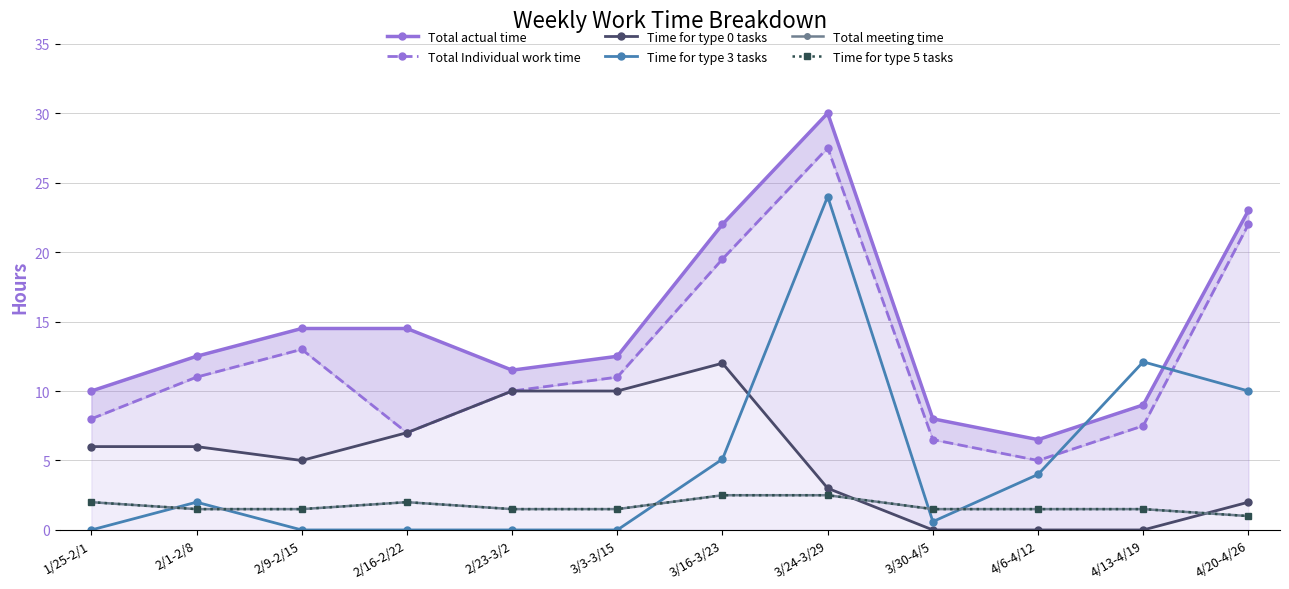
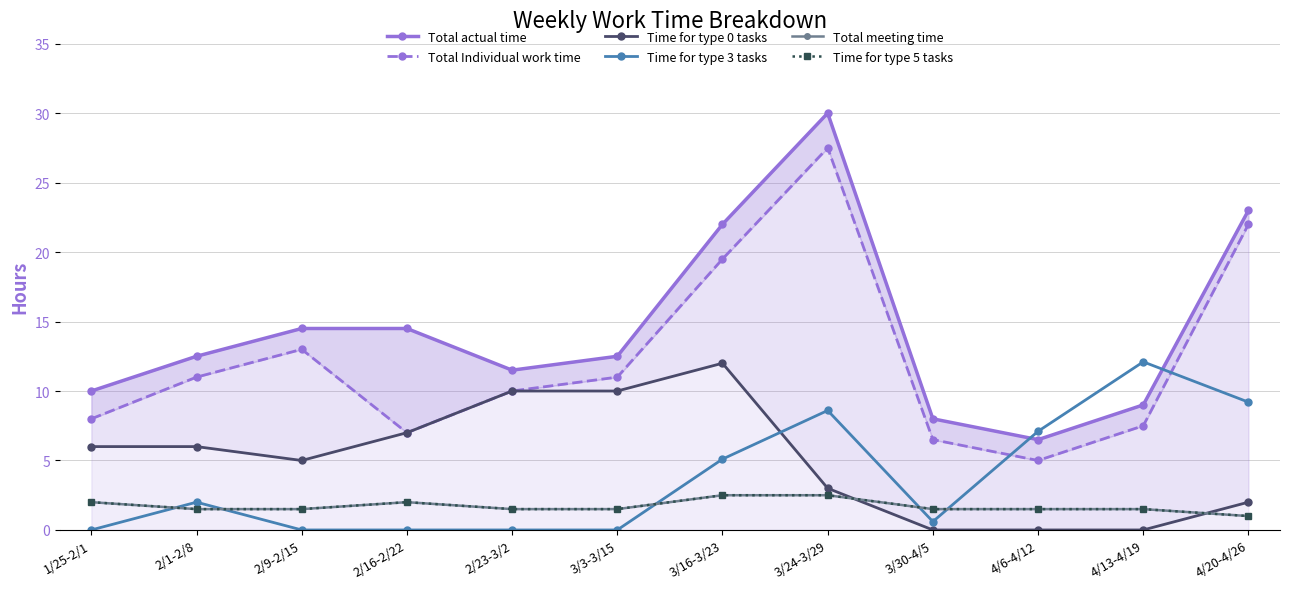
Time for type 3 tasks, 3/24-3/29: 24.0 -> 8.6
Time for type 3 tasks, 4/6-4/12: 4.0 -> 7.1
Time for type 3 tasks, 4/20-4/26: 10.0 -> 9.2
